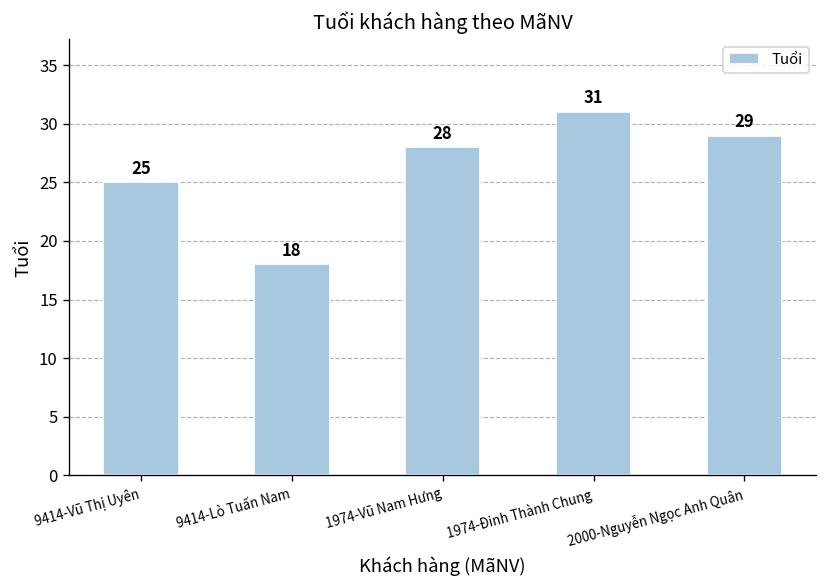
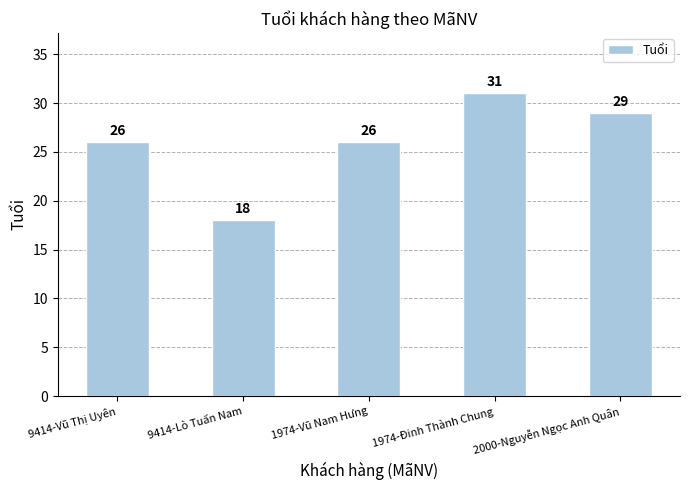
9414-Vũ Thị Uyên: 25 -> 26
1974-Vũ Nam Hưng: 28 -> 26
